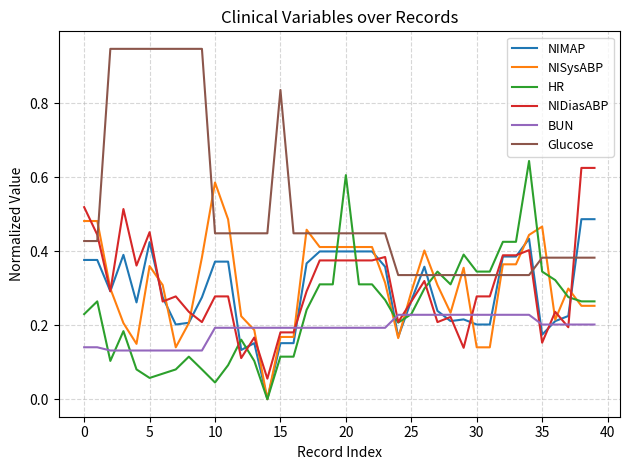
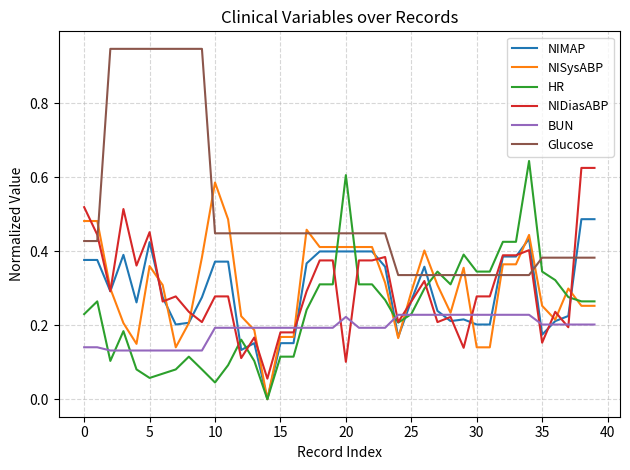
Glucose, 15: 0.84 -> 0.45
NIDiasABP, 20: 0.38 -> 0.10
BUN, 20: 0.19 -> 0.22
NISysABP, 35: 0.47 -> 0.25
